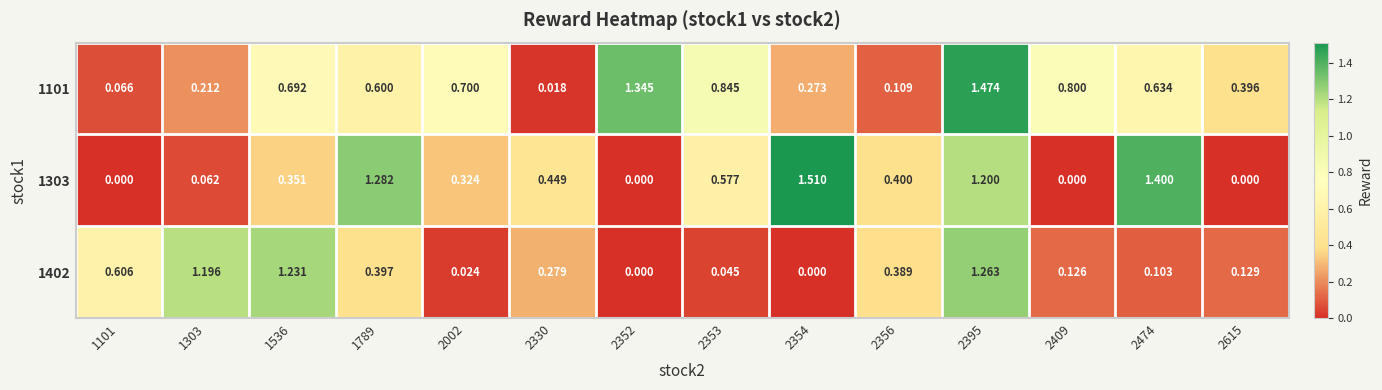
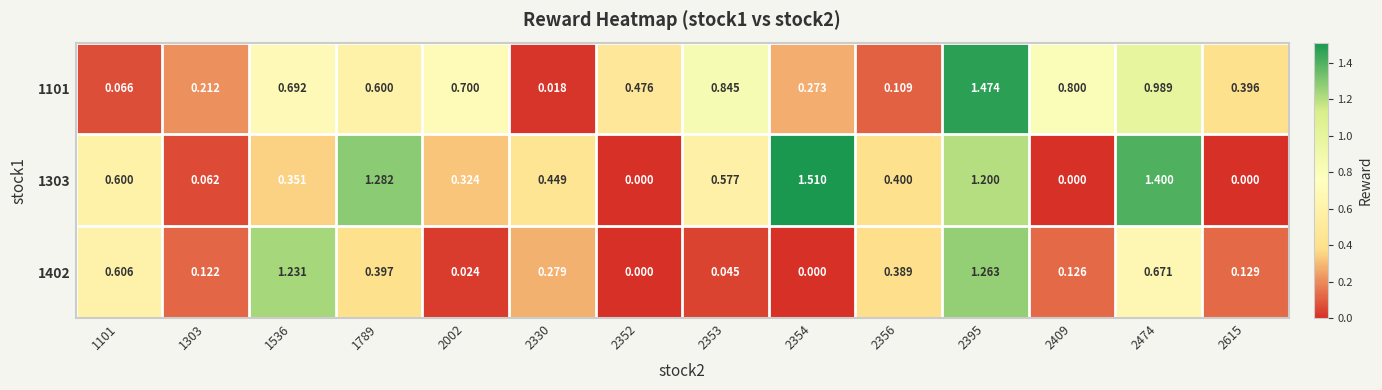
1101, 2352: 1.345 -> 0.476
1101, 2474: 0.634 -> 0.989
1303, 1101: 0.000 -> 0.600
1402, 1303: 1.196 -> 0.122
1402, 2474: 0.103 -> 0.671
